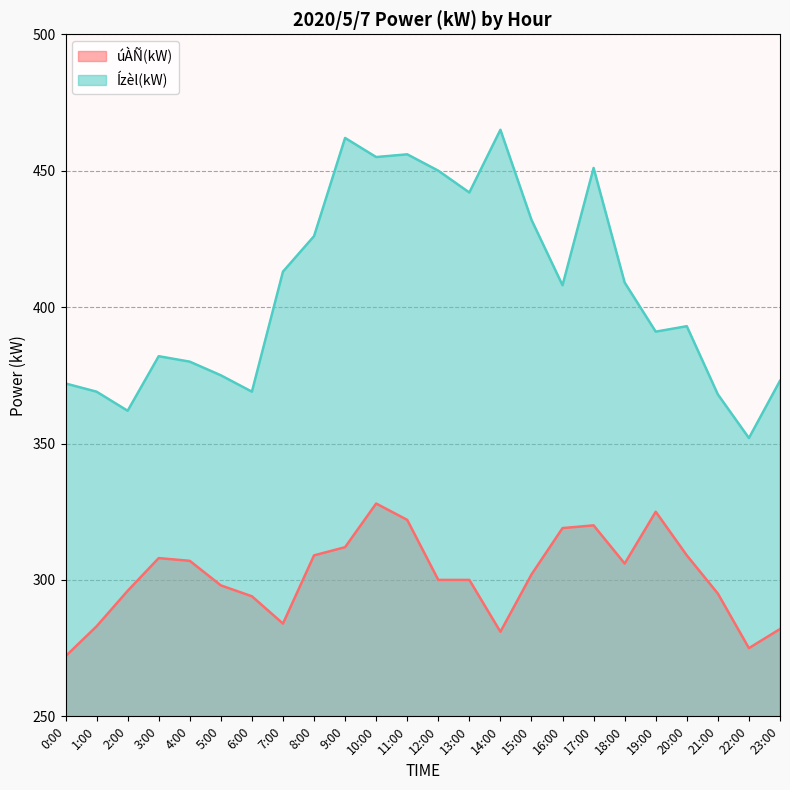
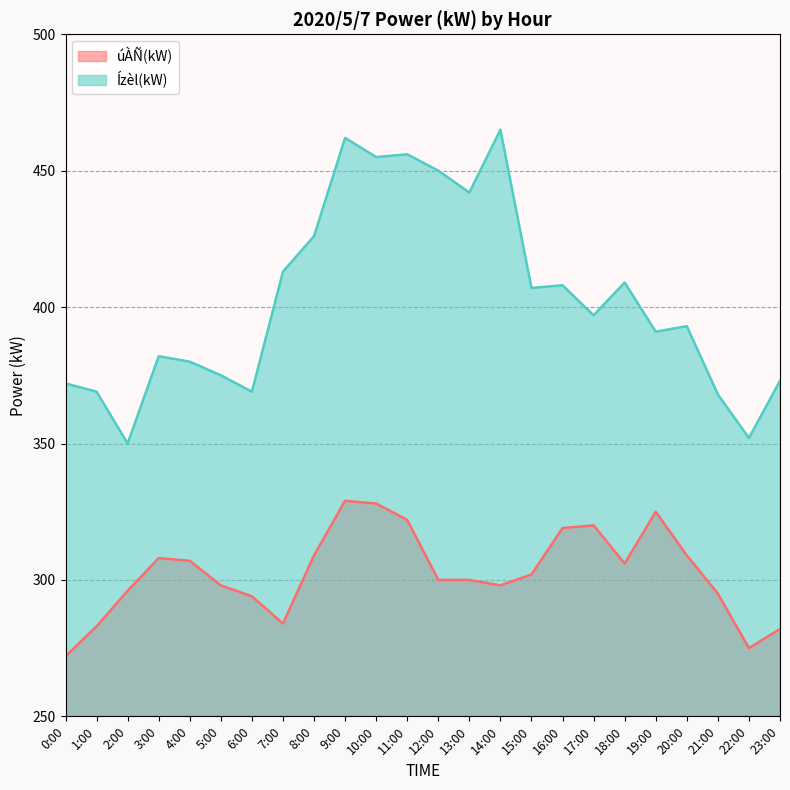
Ízèl(kW), 2:00: 362 -> 350
úÀÑ(kW), 9:00: 312 -> 329
úÀÑ(kW), 14:00: 281 -> 298
Ízèl(kW), 15:00: 432 -> 407
Ízèl(kW), 17:00: 451 -> 397
